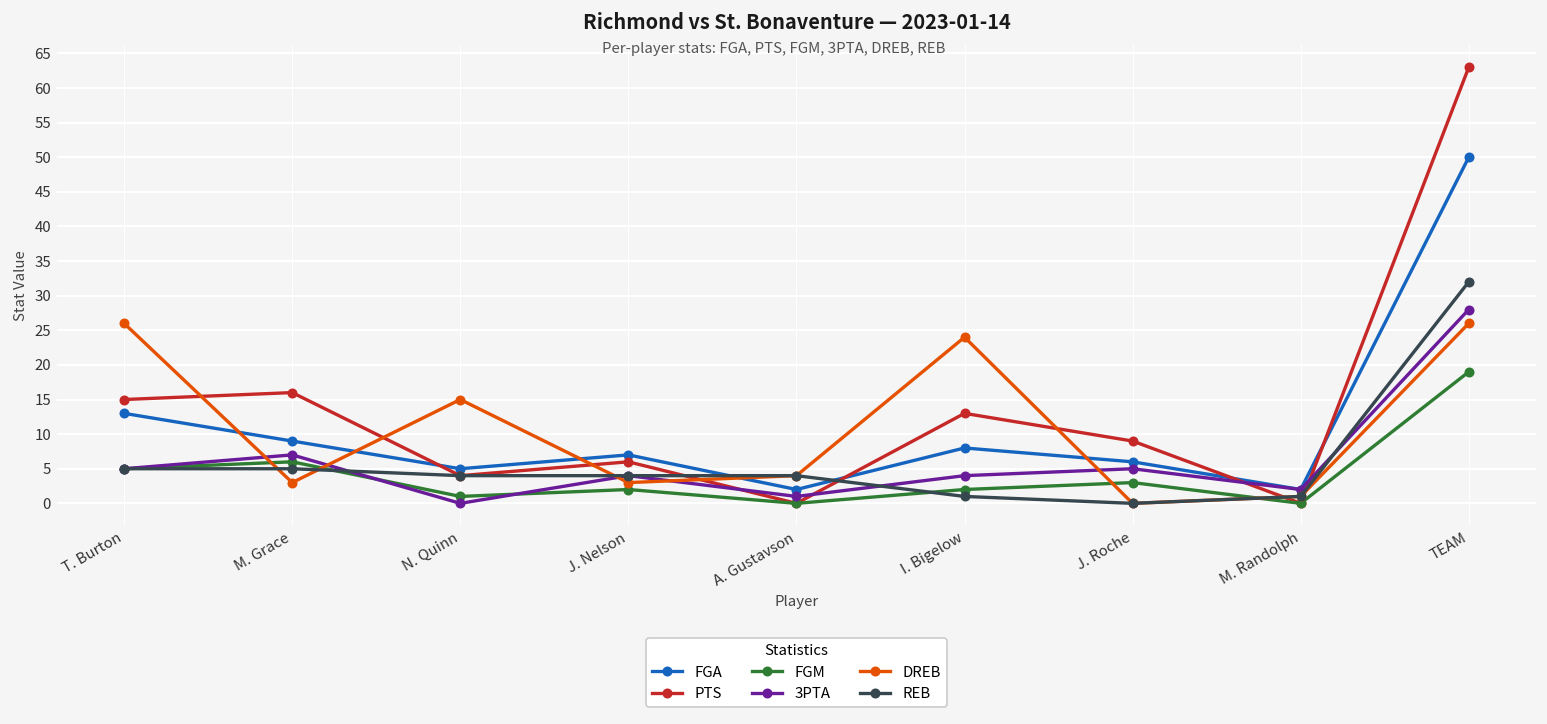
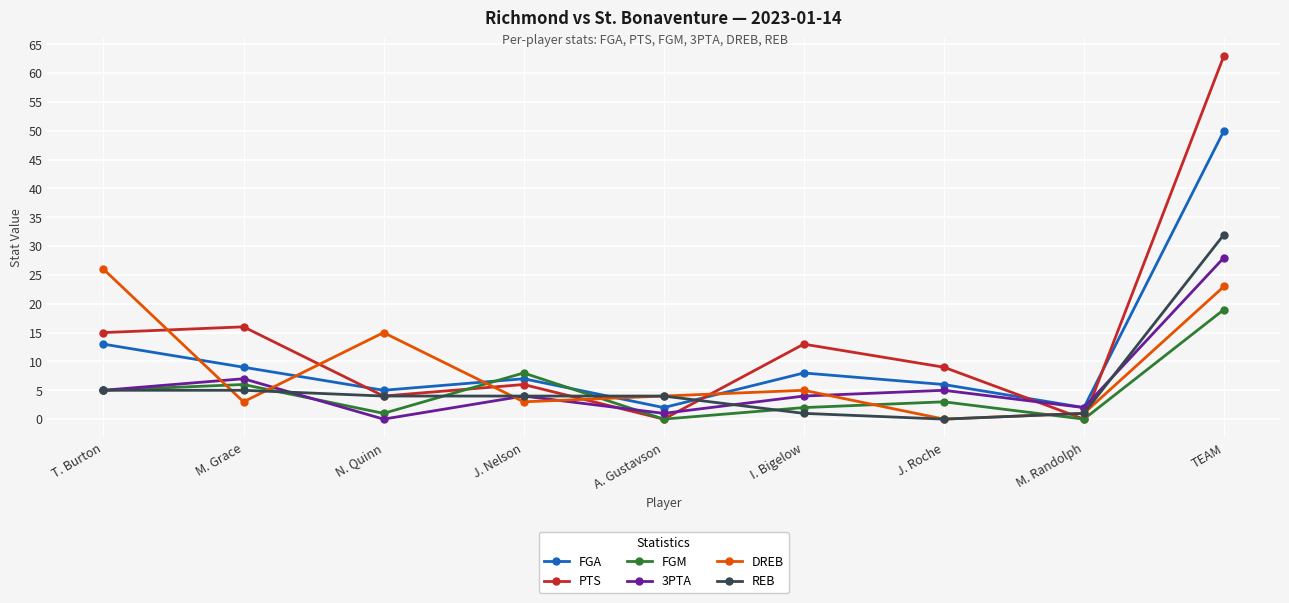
FGM, J. Nelson: 2 -> 8
DREB, I. Bigelow: 24 -> 5
DREB, TEAM: 26 -> 23
